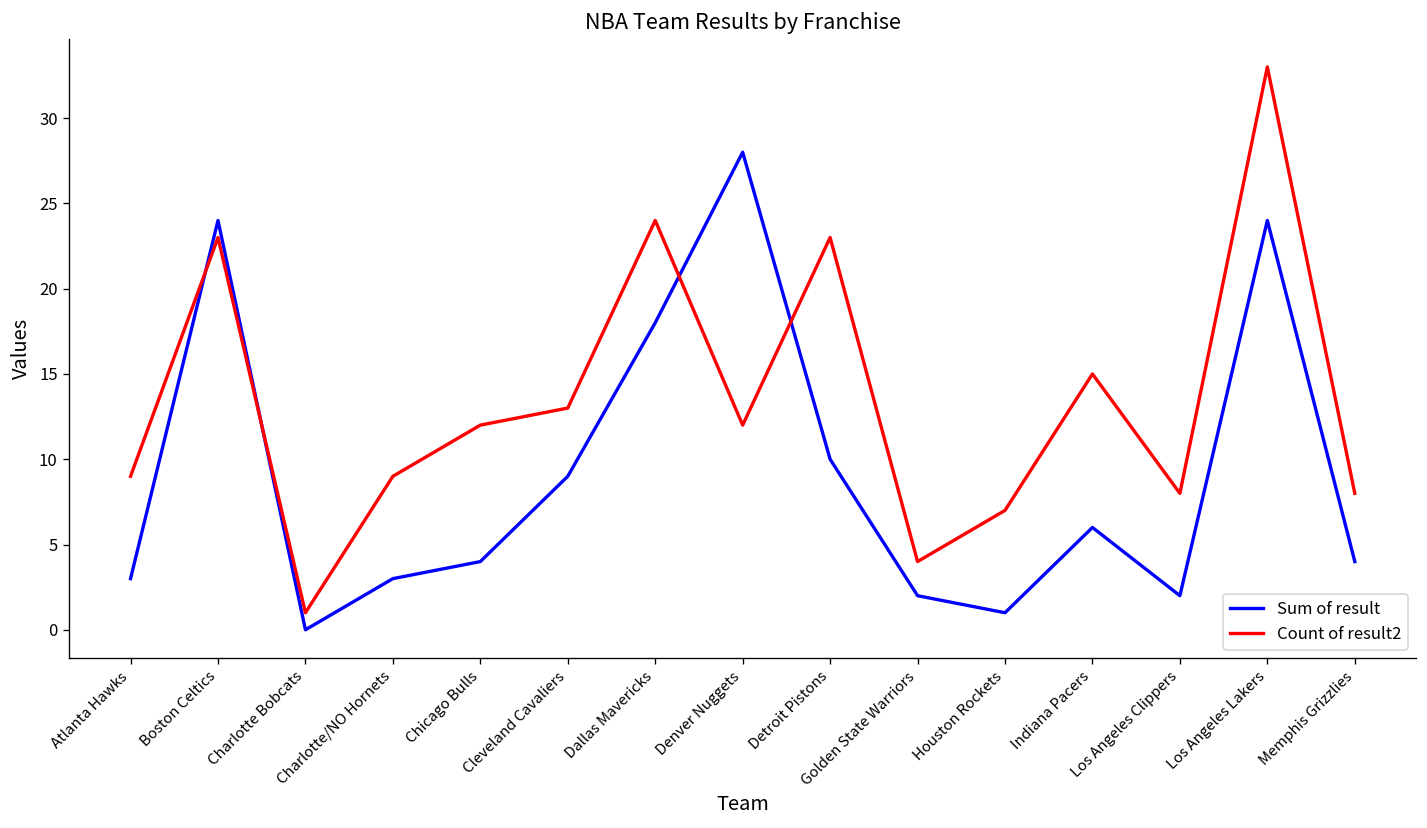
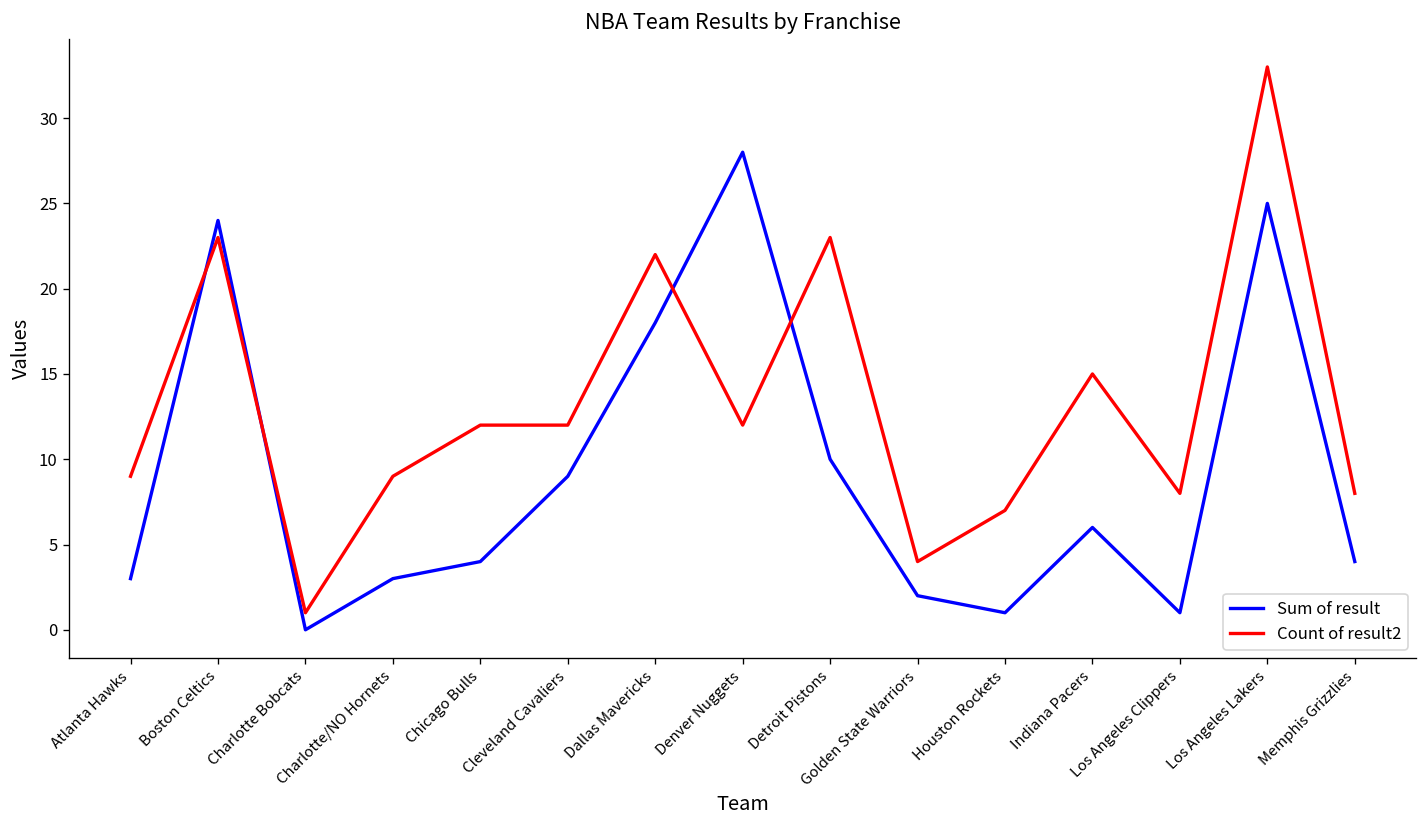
Count of result2, Cleveland Cavaliers: 13 -> 12
Count of result2, Dallas Mavericks: 24 -> 22
Sum of result, Los Angeles Clippers: 2 -> 1
Sum of result, Los Angeles Lakers: 24 -> 25
